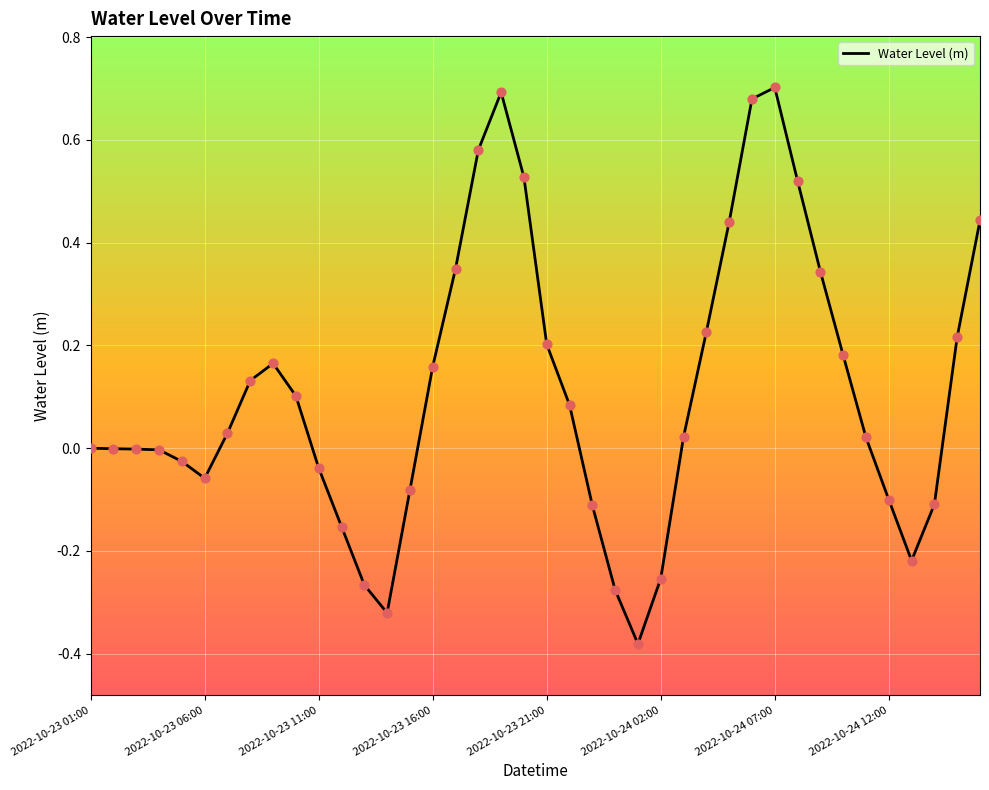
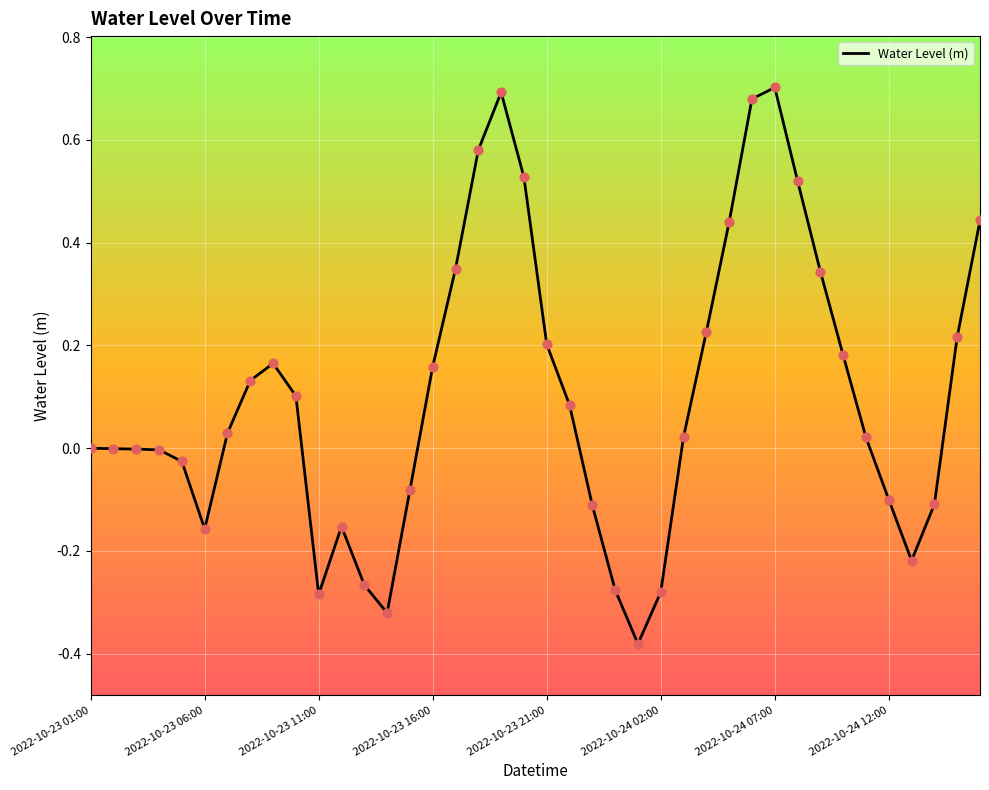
2022-10-23 06:00: -0.06 -> -0.16
2022-10-23 11:00: -0.04 -> -0.28
2022-10-24 02:00: -0.25 -> -0.28
